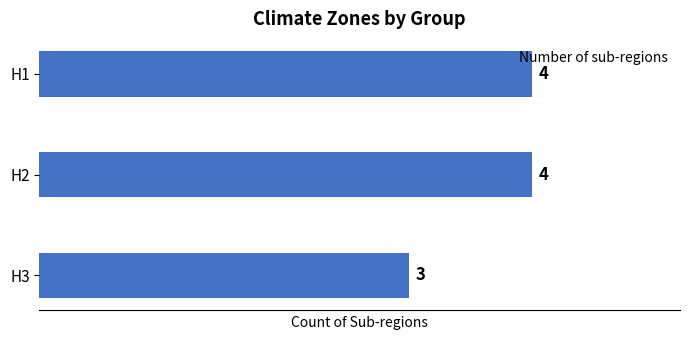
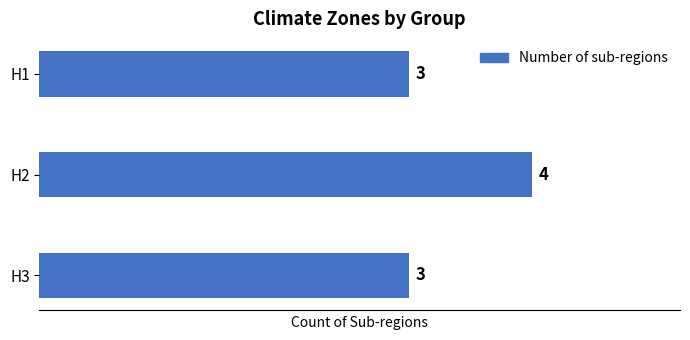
H1: 4 -> 3
